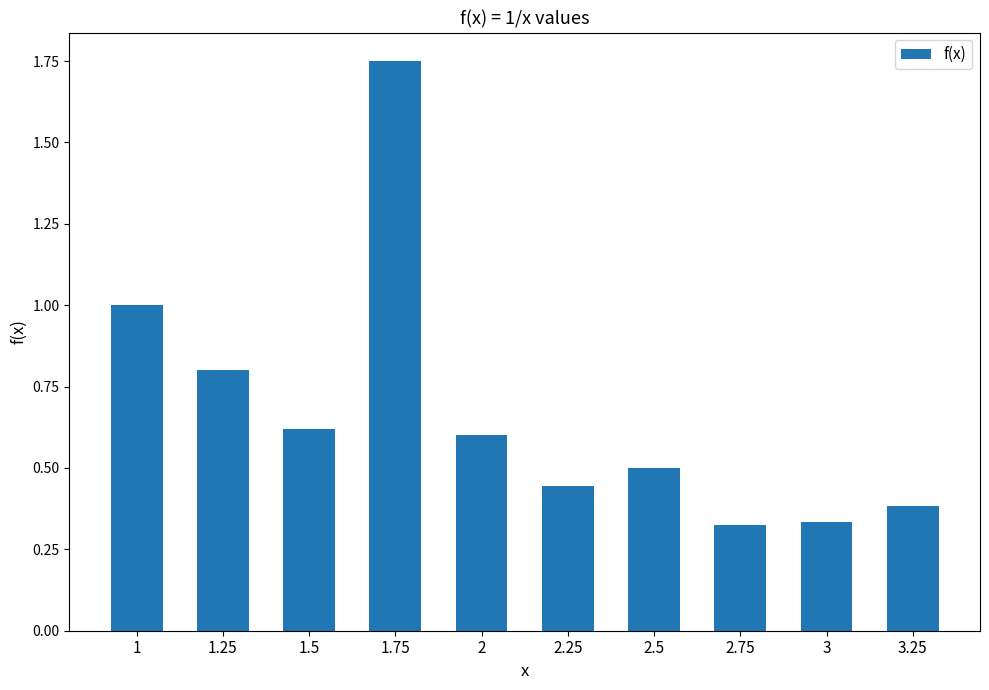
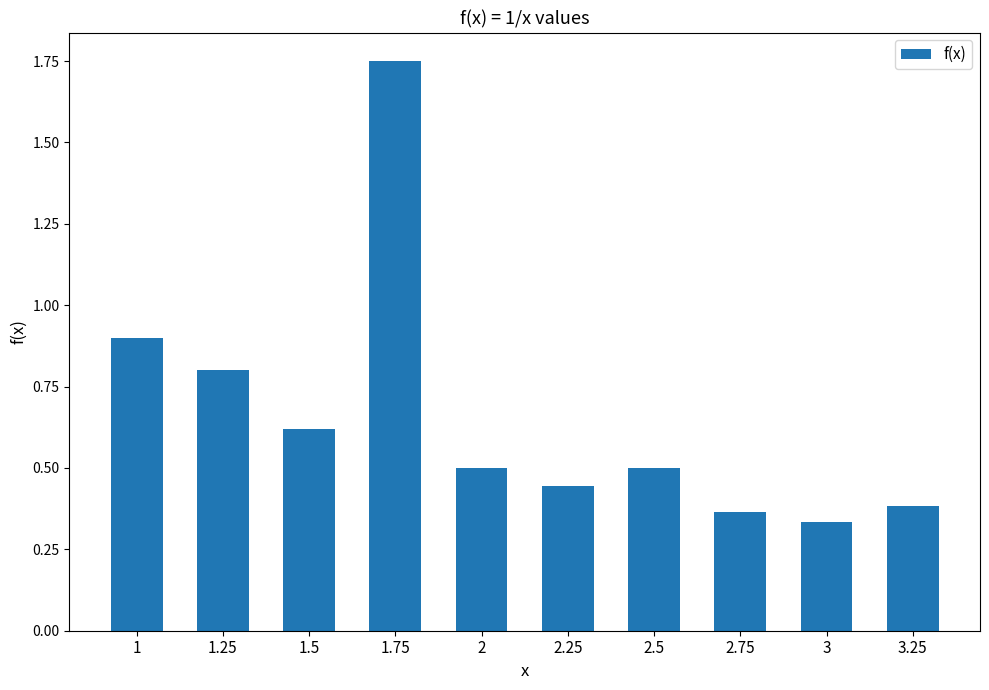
1: 1.0 -> 0.9
2: 0.6 -> 0.5
2.75: 0.32 -> 0.36
